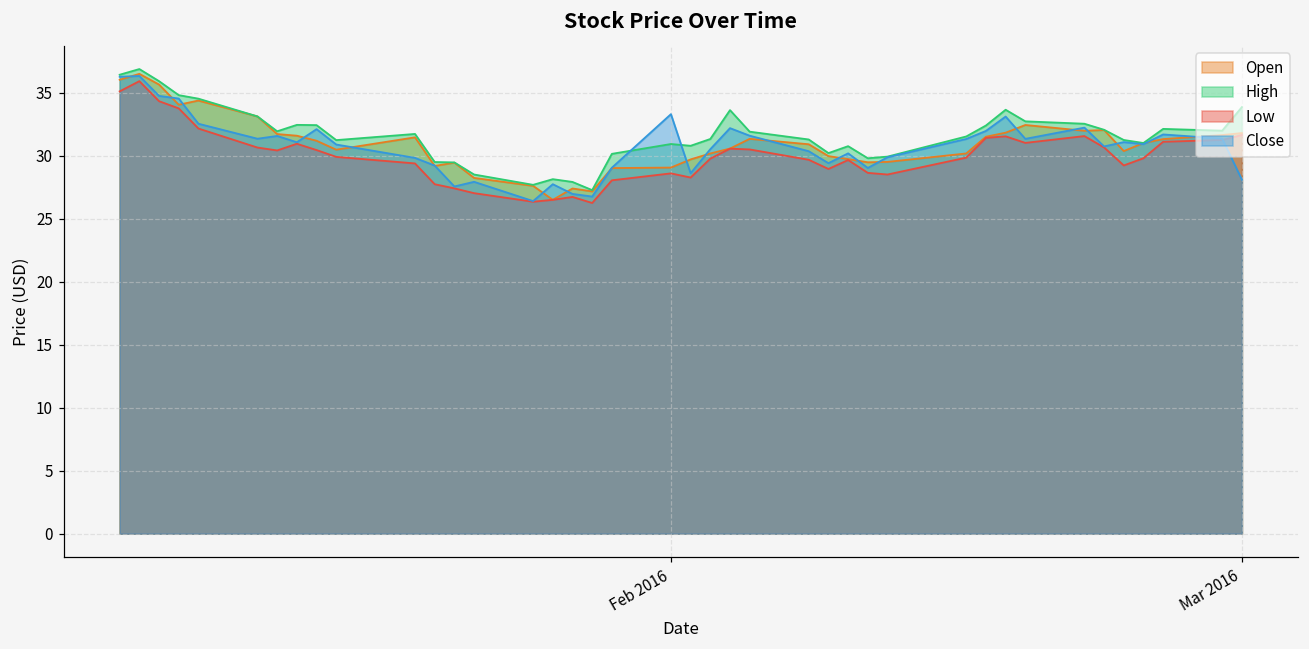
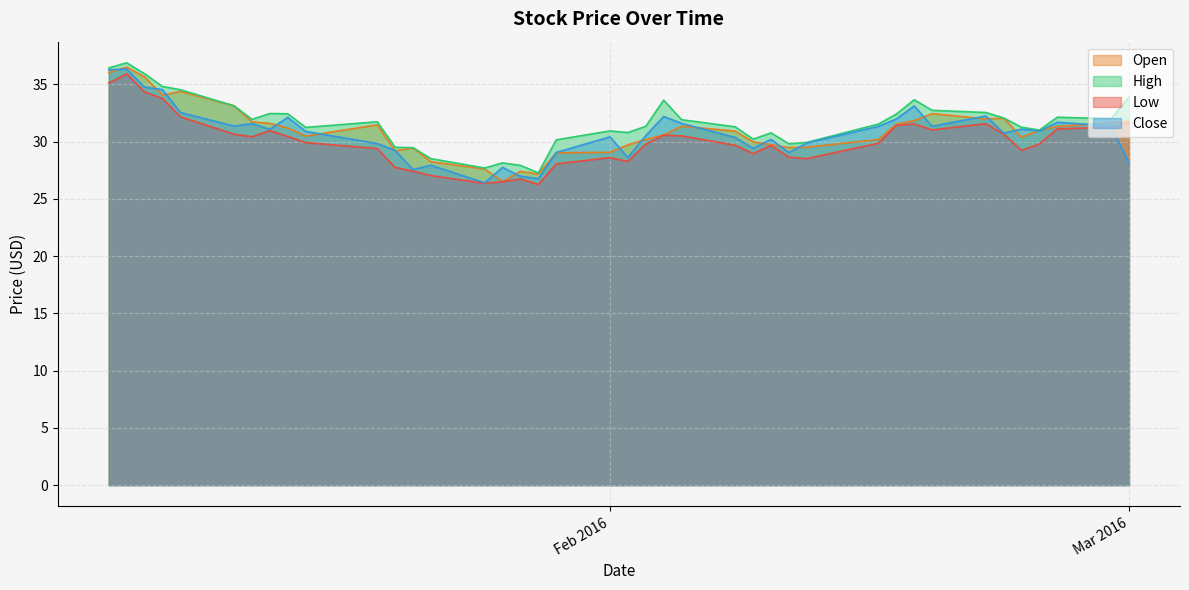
Close, Feb 2016: 33.3 -> 30.4
